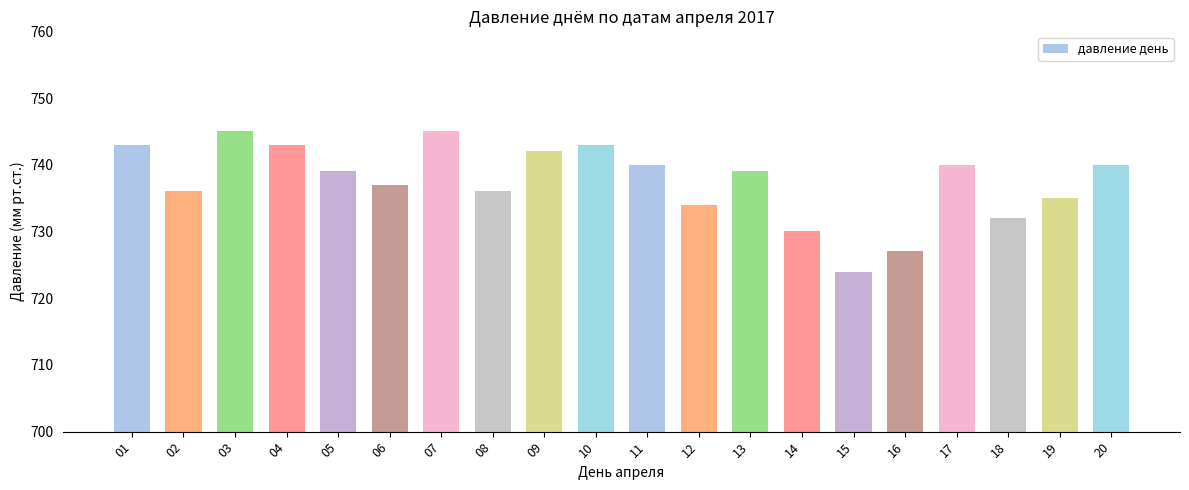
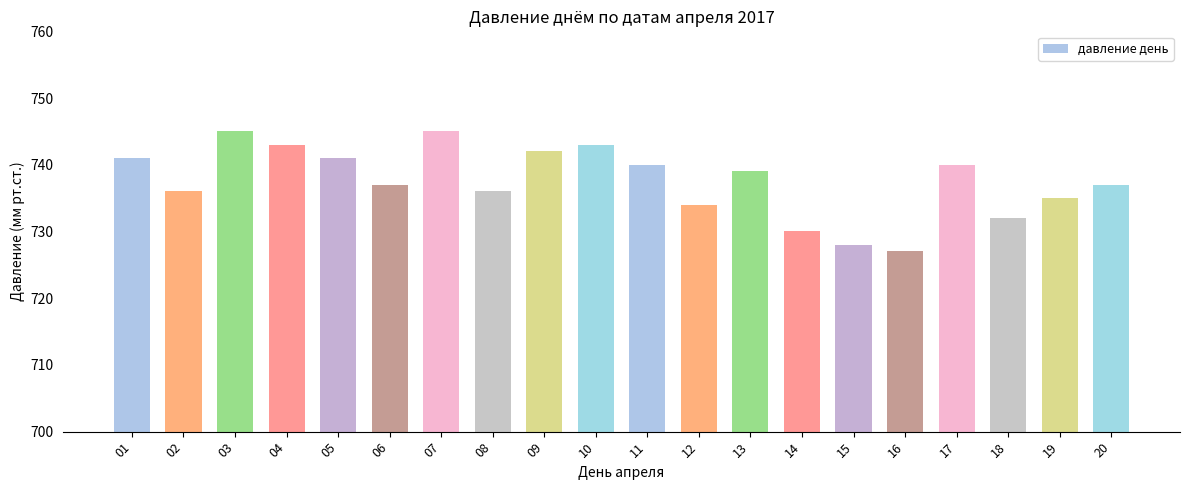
01: 743 -> 741
05: 739 -> 741
15: 724 -> 728
20: 740 -> 737
